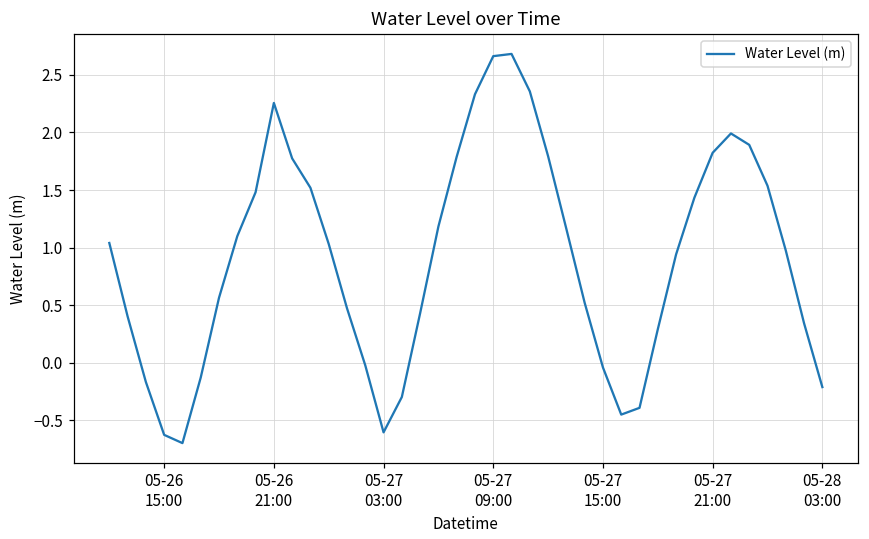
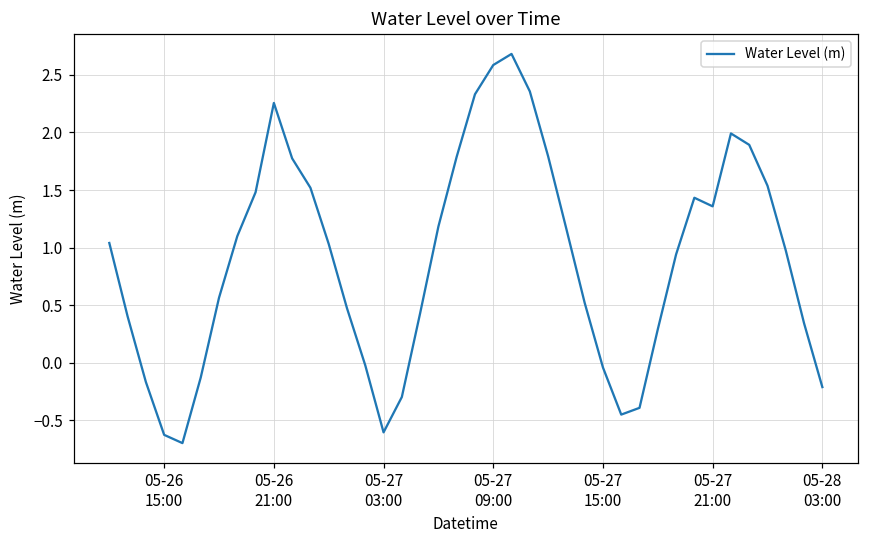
05-27 09:00: 2.66 -> 2.59
05-27 21:00: 1.82 -> 1.36
